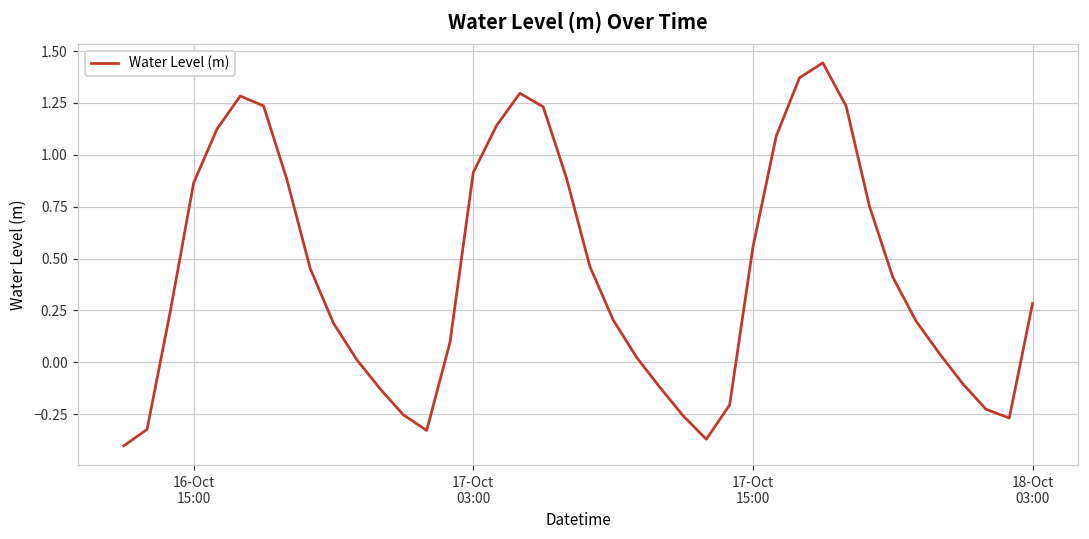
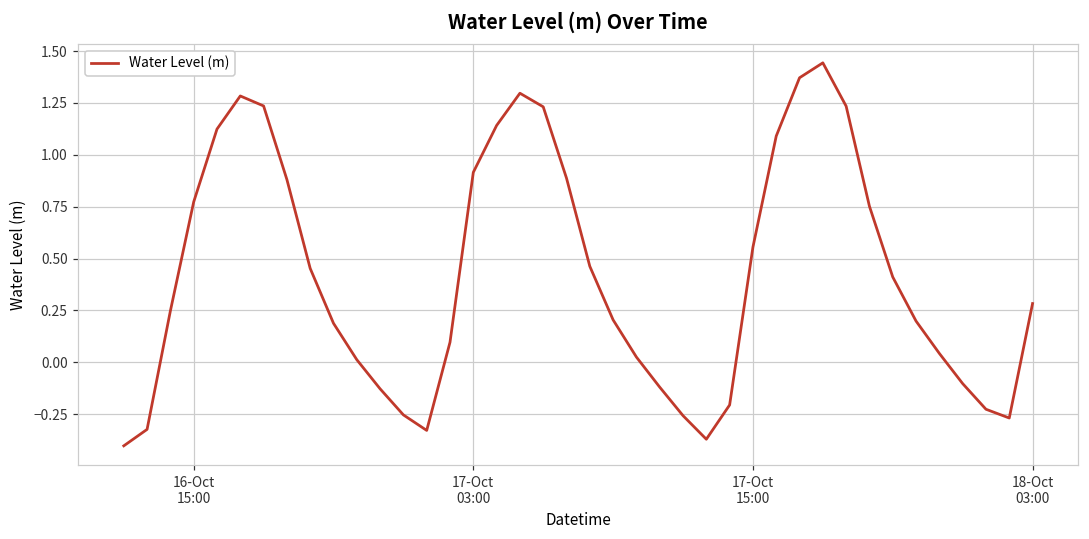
16-Oct 15:00: 0.87 -> 0.77
